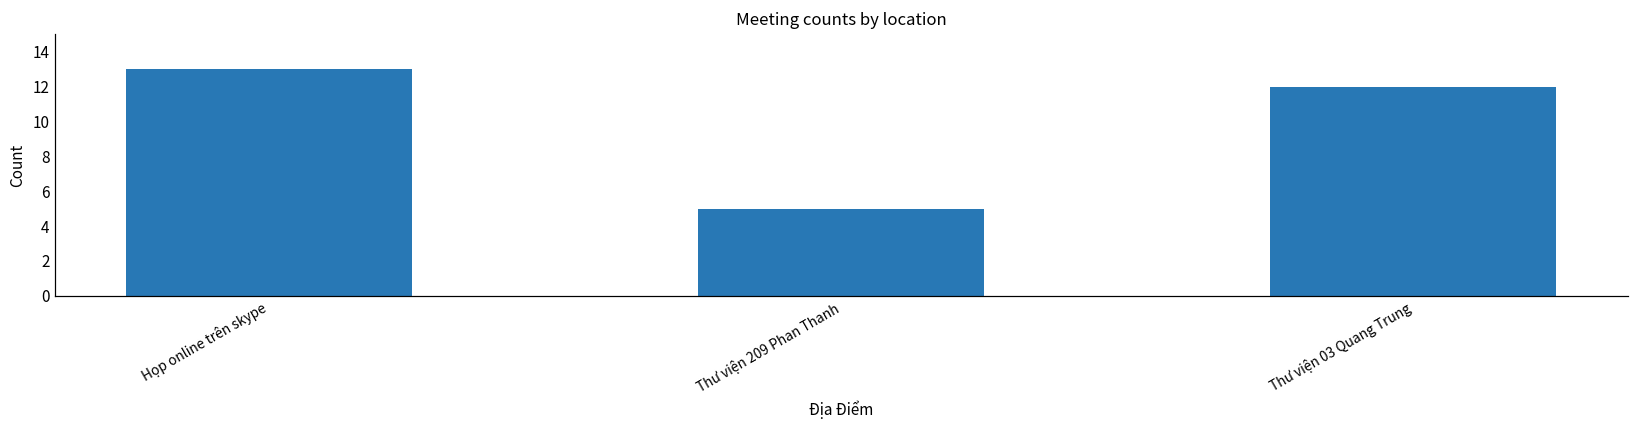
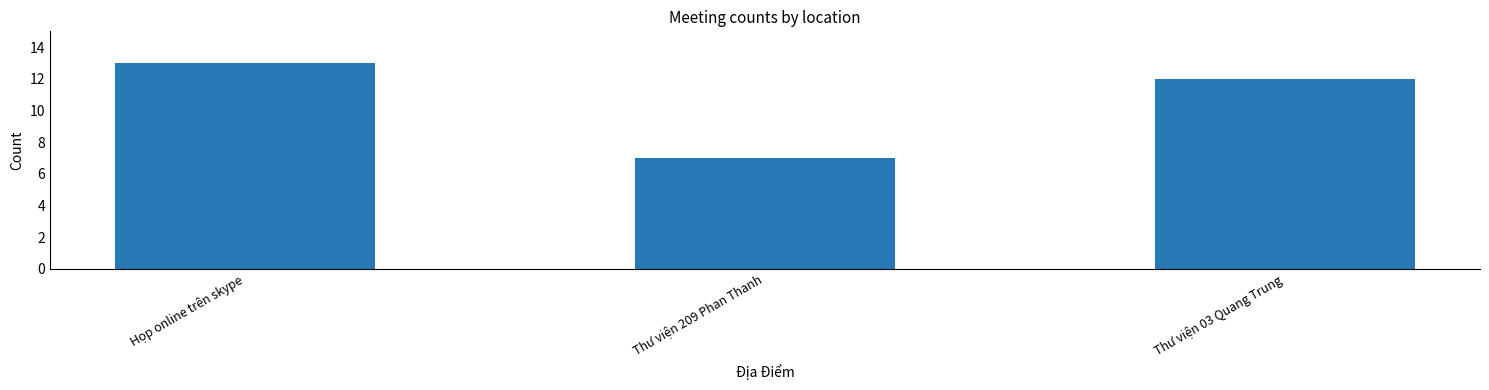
Thư viện 209 Phan Thanh: 5 -> 7
